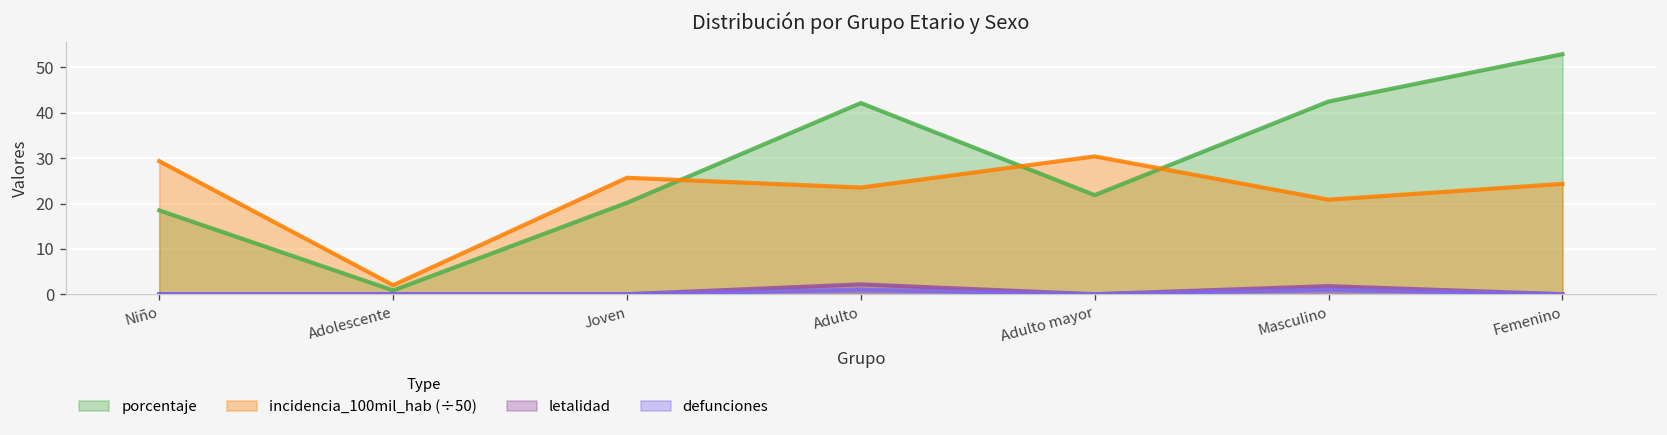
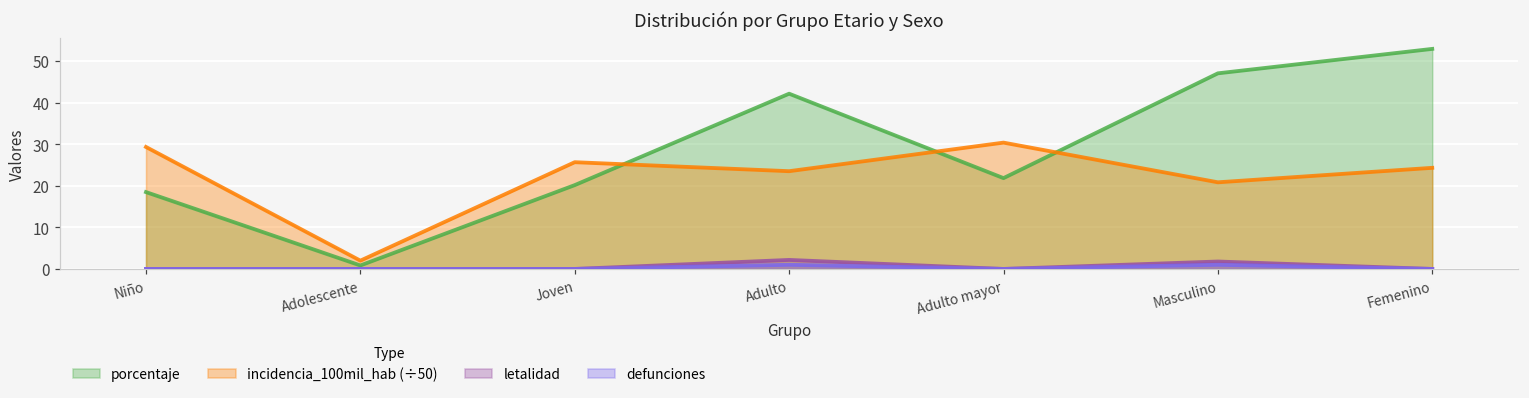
porcentaje, Masculino: 43 -> 47
